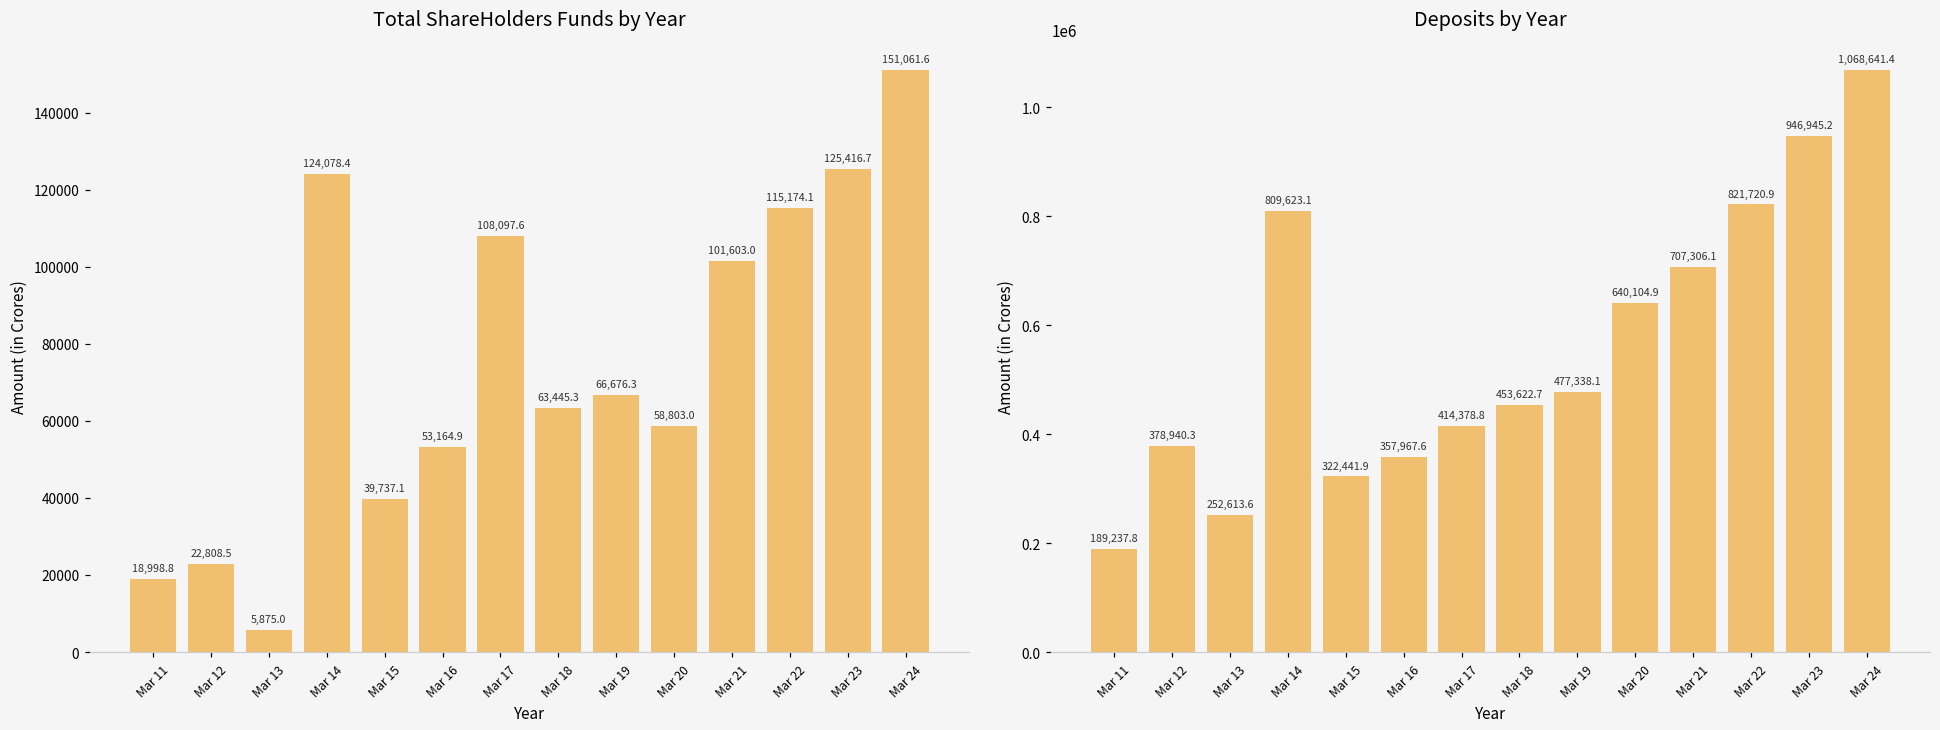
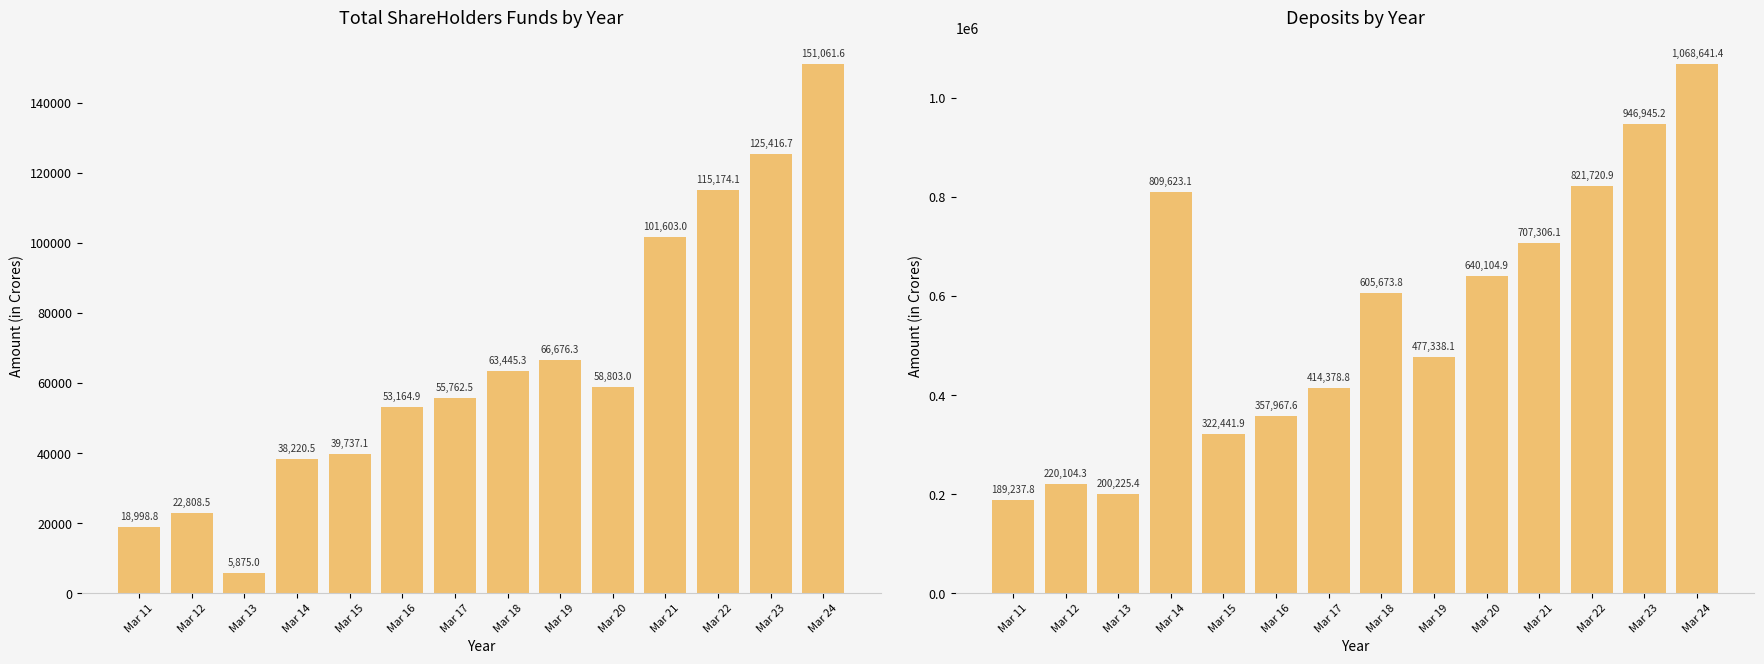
Total ShareHolders Funds by Year, Mar 14: 124,078.4 -> 38,220.5
Total ShareHolders Funds by Year, Mar 17: 108,097.6 -> 55,762.5
Deposits by Year, Mar 12: 378,940.3 -> 220,104.3
Deposits by Year, Mar 13: 252,613.6 -> 200,225.4
Deposits by Year, Mar 18: 453,622.7 -> 605,673.8
